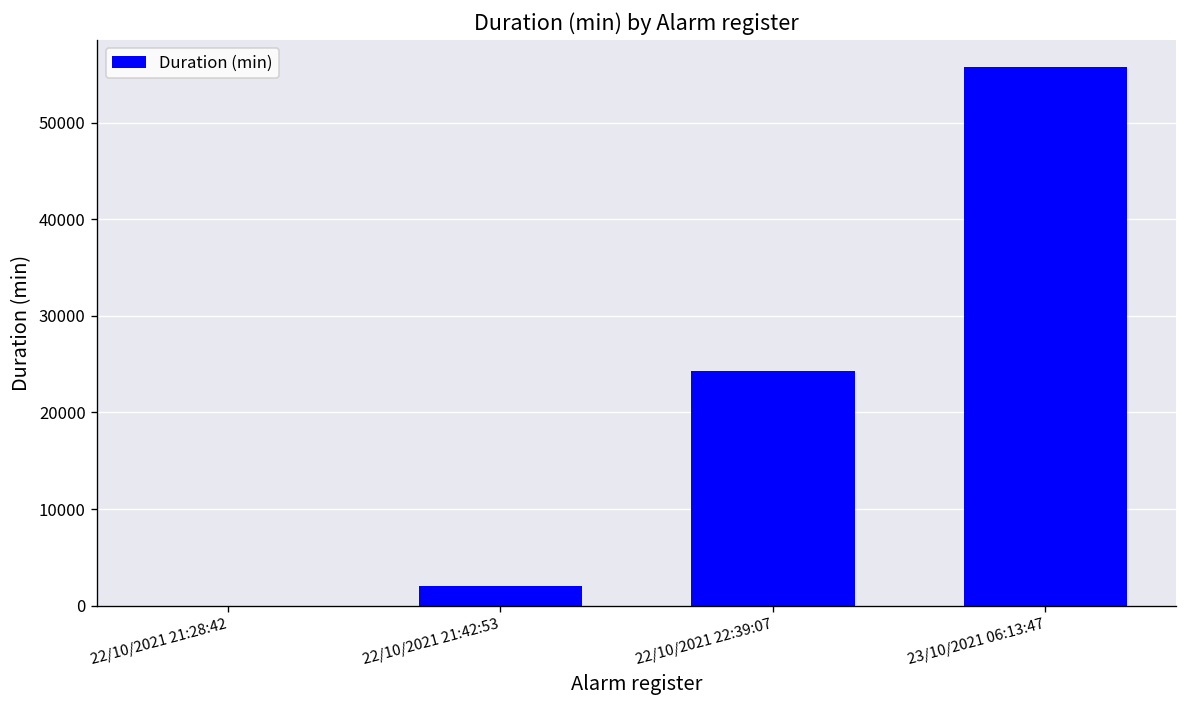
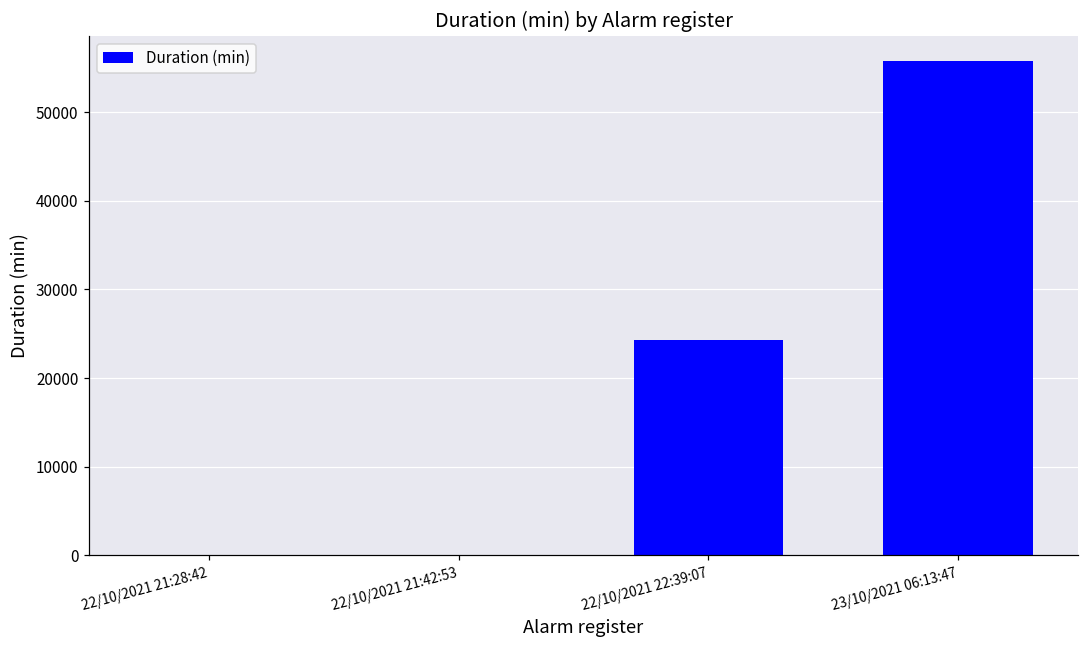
22/10/2021 21:42:53: 2000 -> 0
